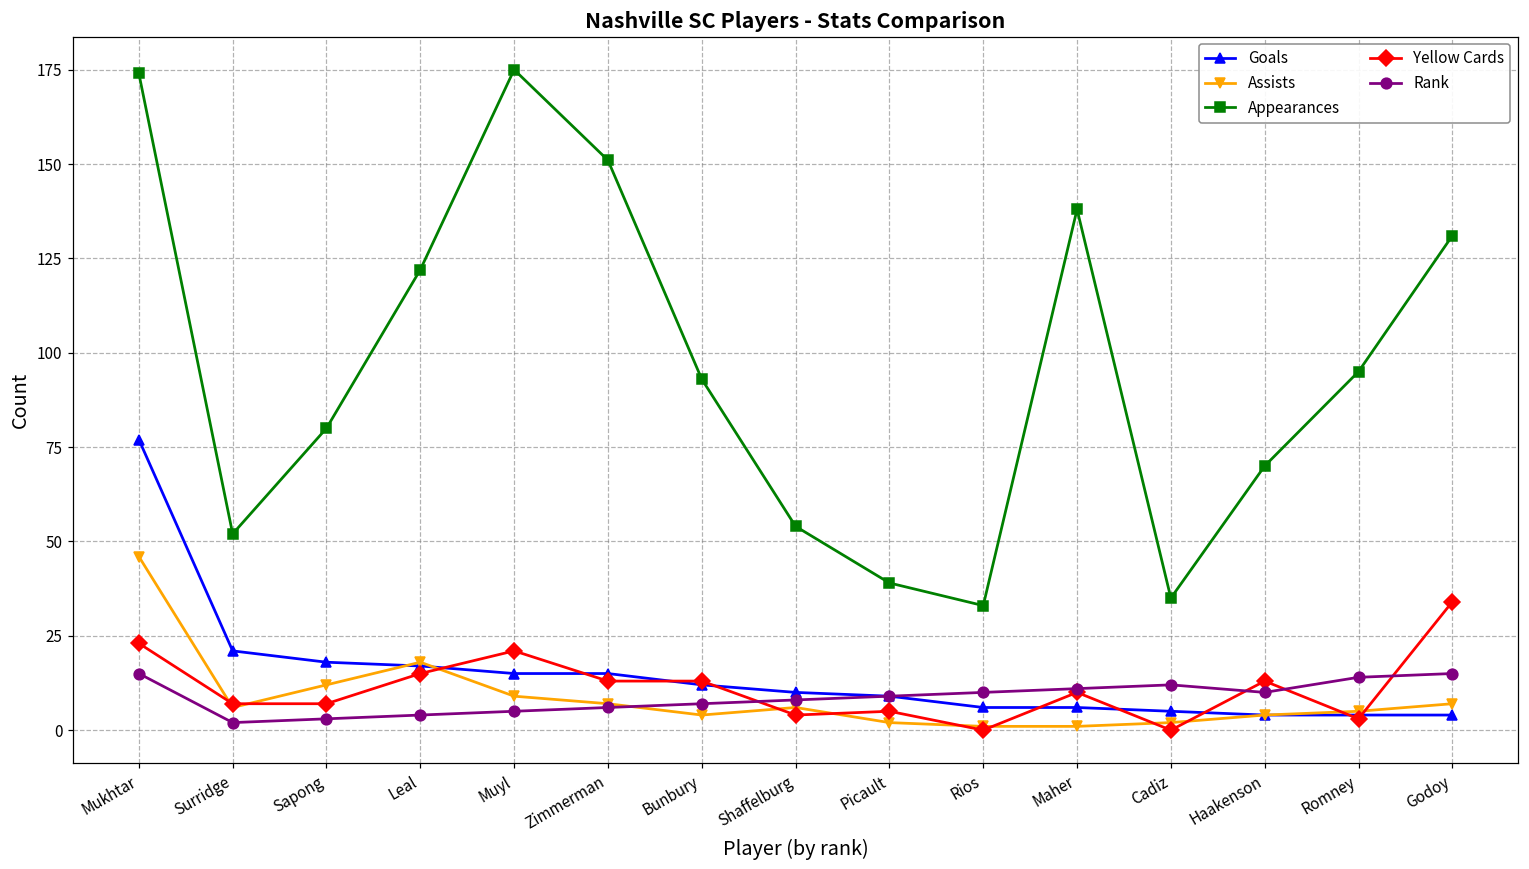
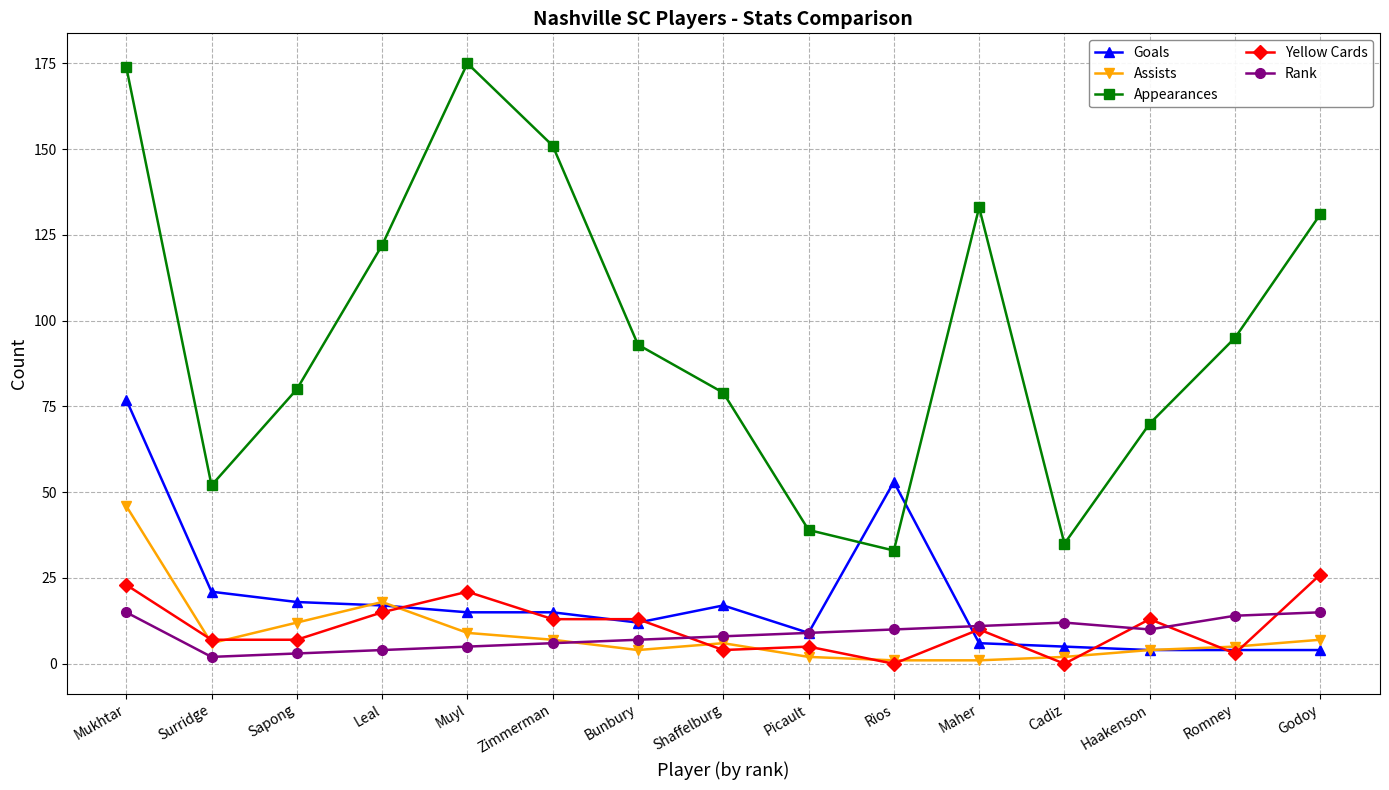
Goals, Shaffelburg: 10 -> 17
Appearances, Shaffelburg: 54 -> 79
Goals, Rios: 6 -> 53
Appearances, Maher: 138 -> 133
Yellow Cards, Godoy: 34 -> 26
